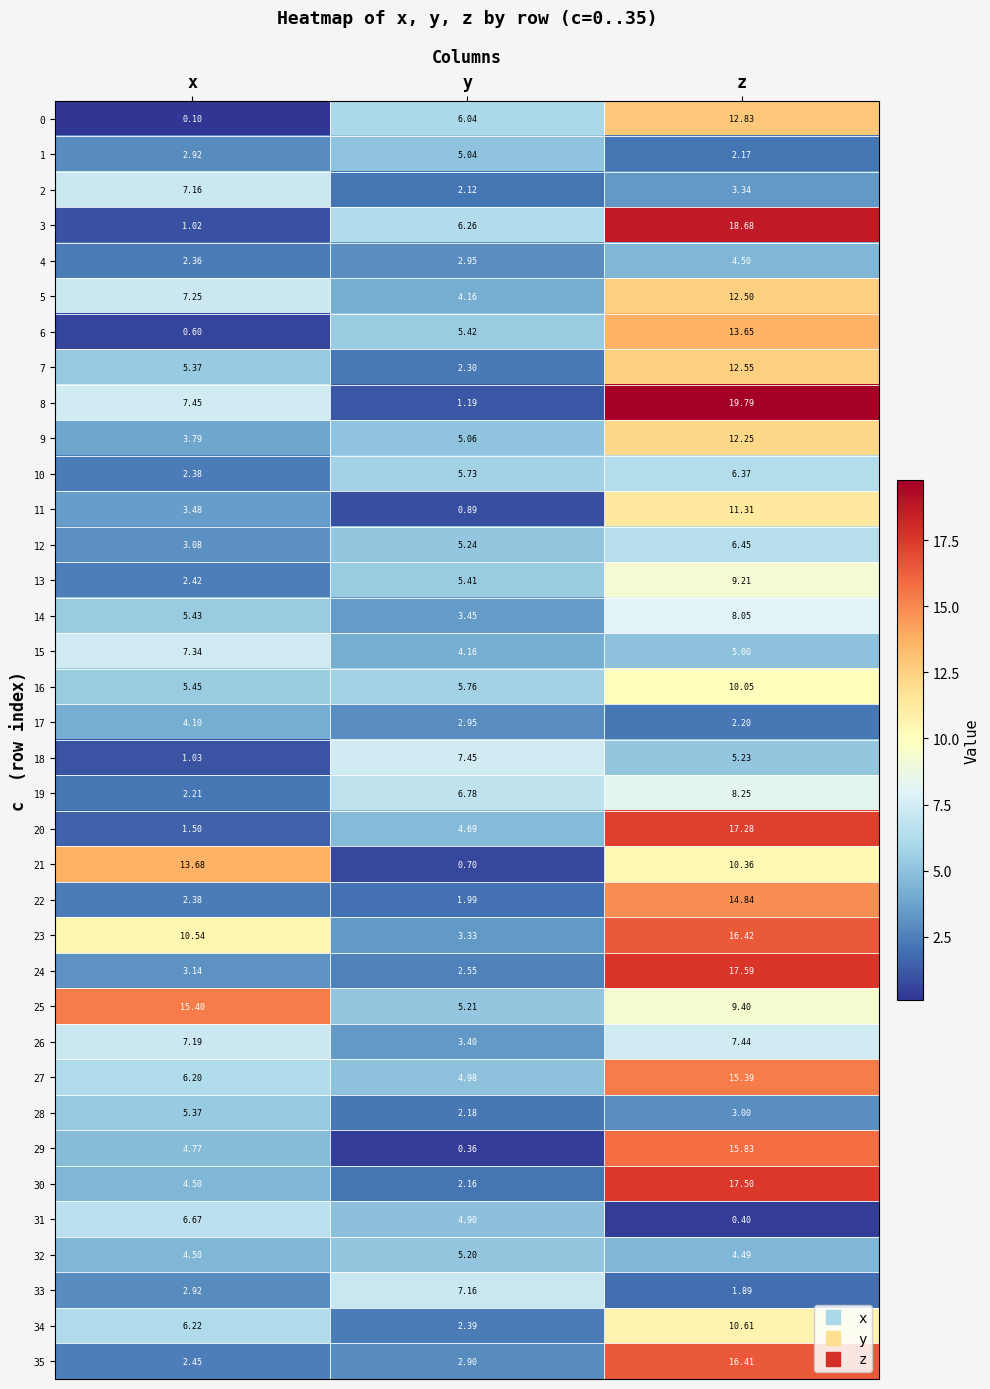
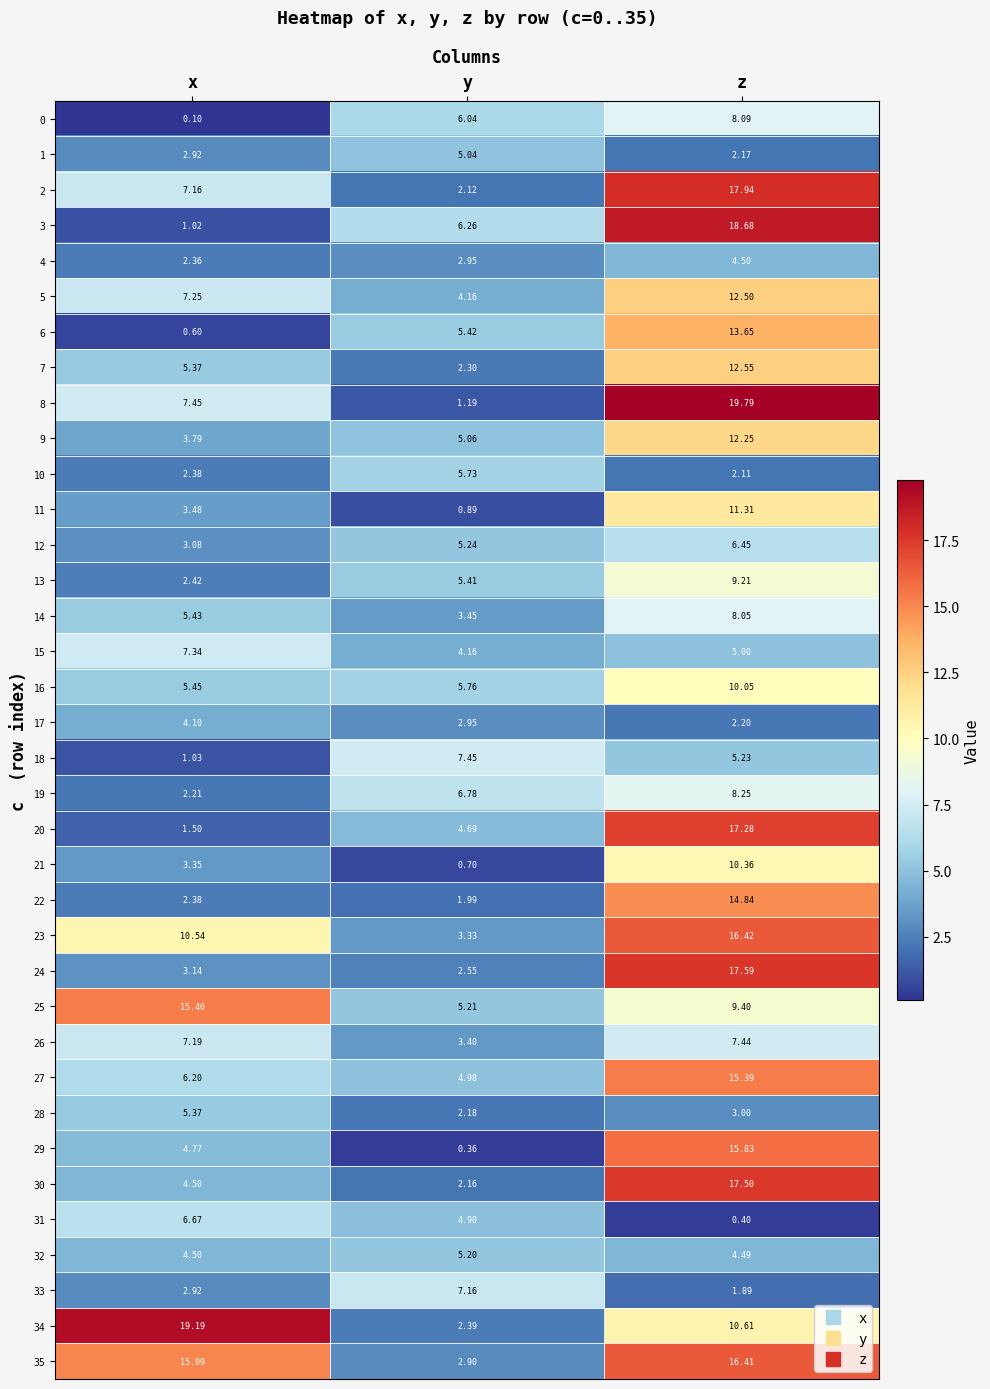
0, z: 12.83 -> 8.09
2, z: 3.34 -> 17.94
10, z: 6.37 -> 2.11
21, x: 13.68 -> 3.35
34, x: 6.22 -> 19.19
35, x: 2.45 -> 15.09
